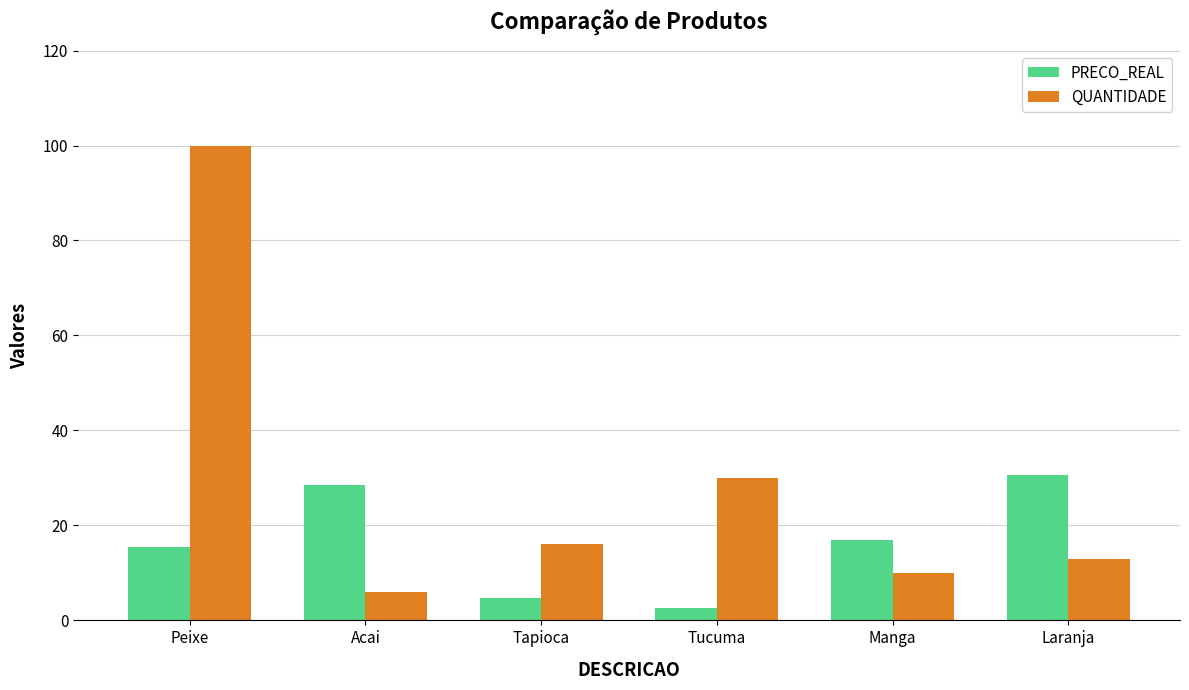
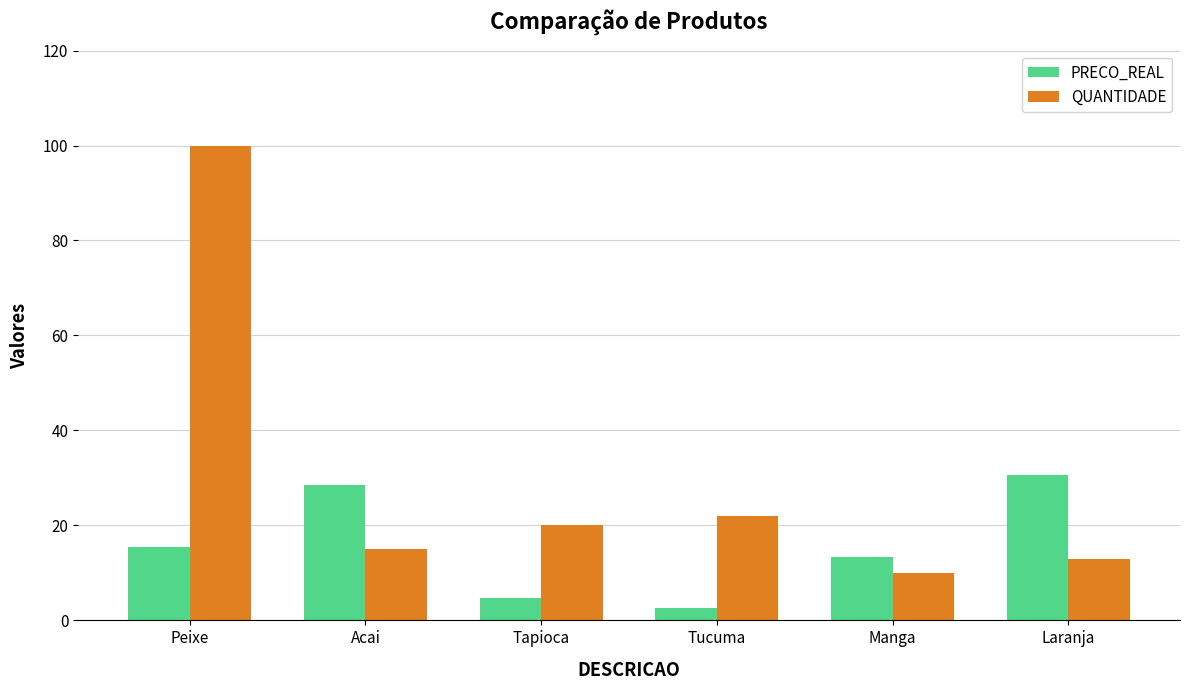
QUANTIDADE, Acai: 6 -> 15
QUANTIDADE, Tapioca: 16 -> 20
QUANTIDADE, Tucuma: 30 -> 22
PRECO_REAL, Manga: 17 -> 13
